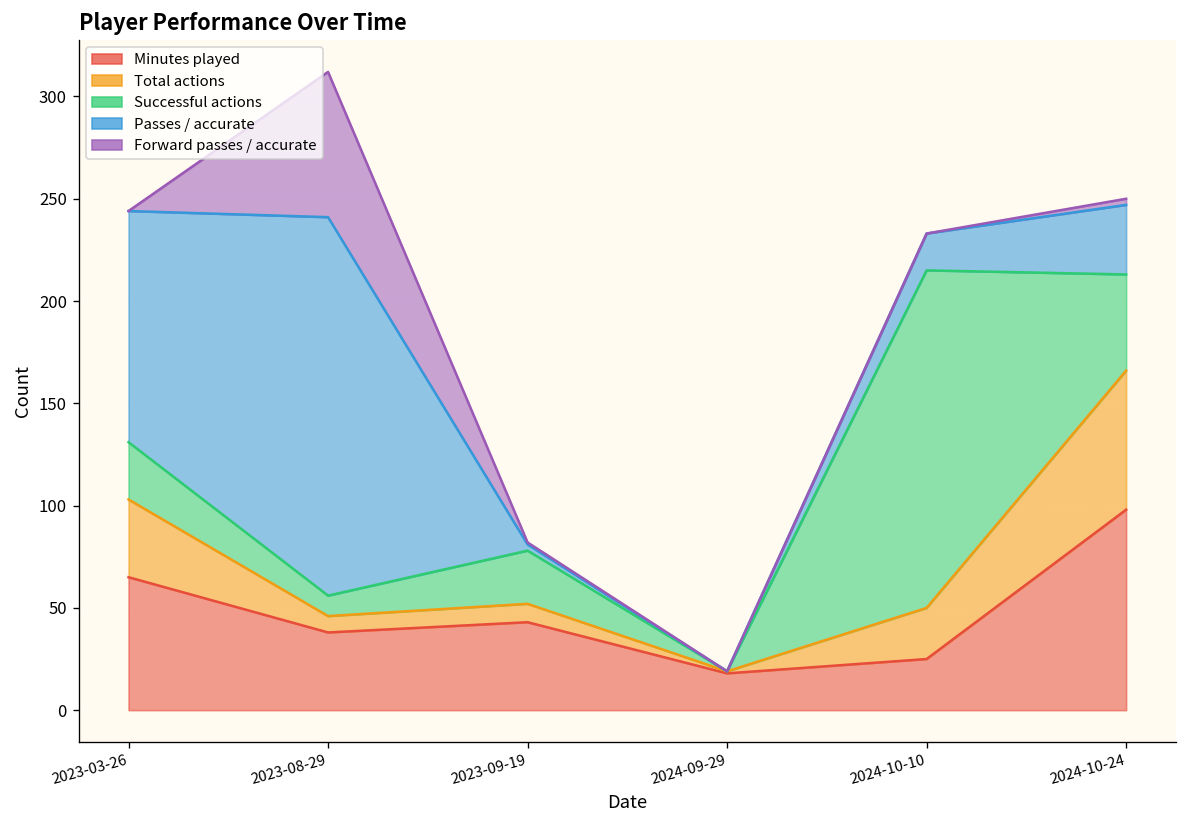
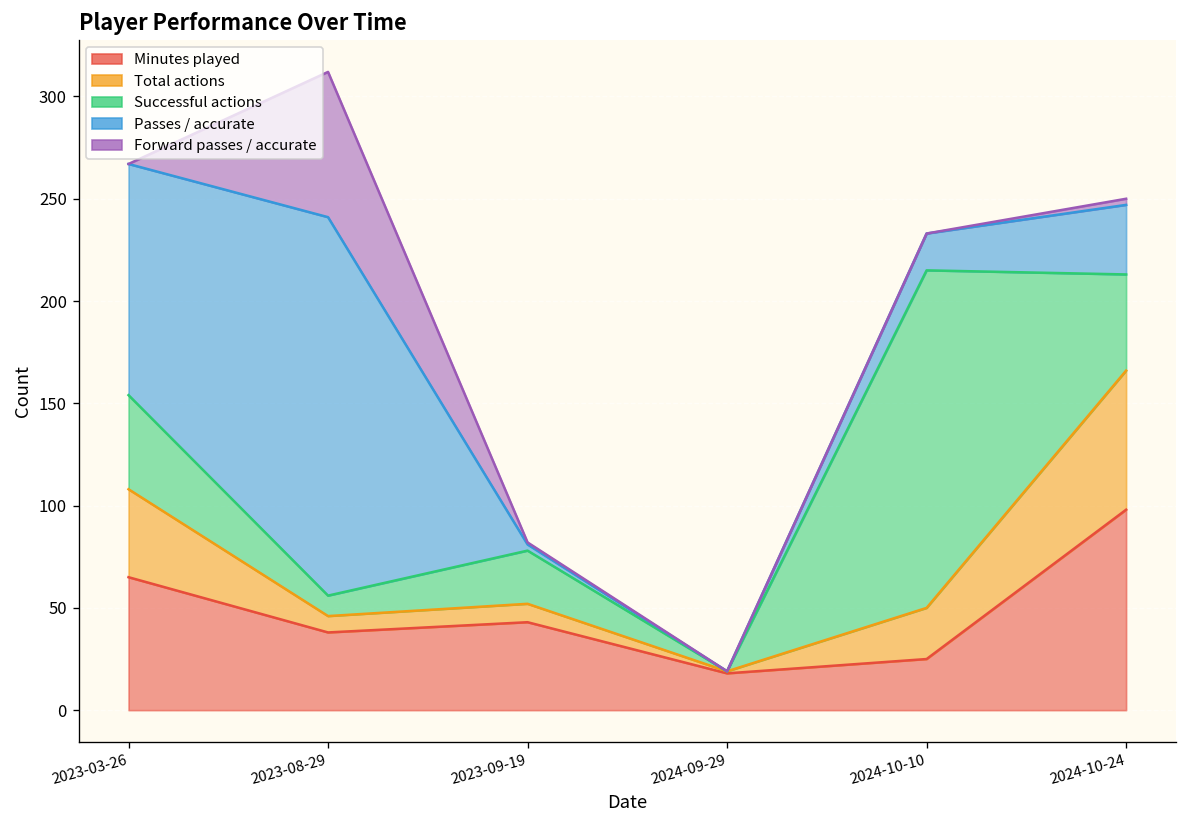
Total actions, 2023-03-26: 38 -> 43
Successful actions, 2023-03-26: 28 -> 46
